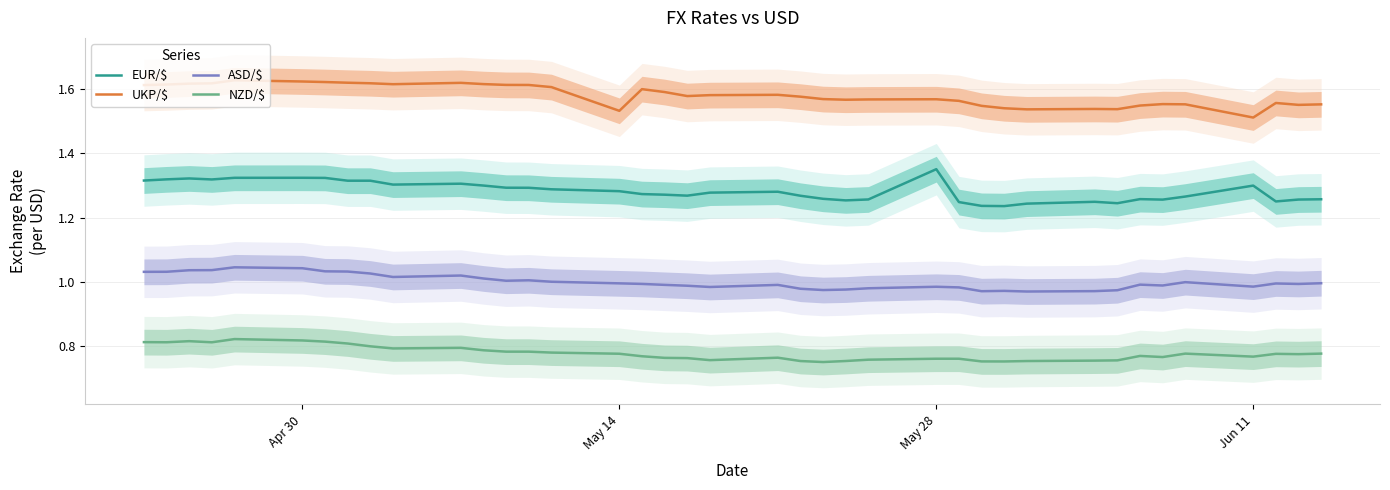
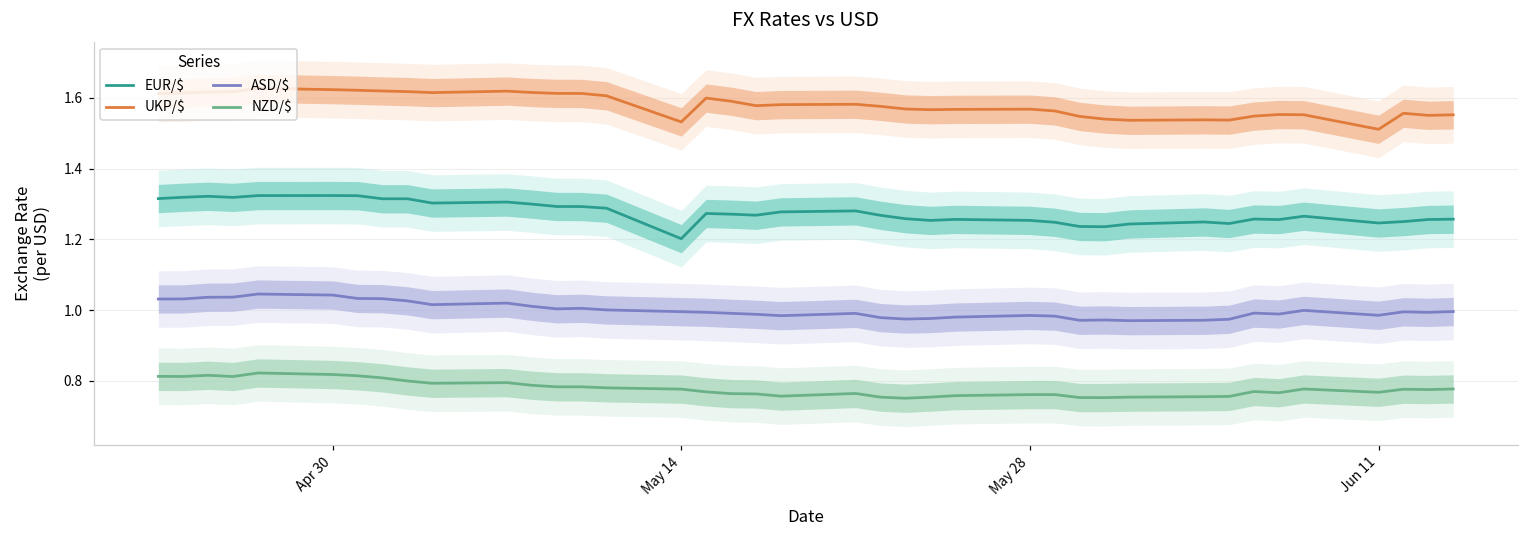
EUR/$, May 14: 1.28 -> 1.20
EUR/$, May 28: 1.35 -> 1.25
EUR/$, Jun 11: 1.30 -> 1.25
